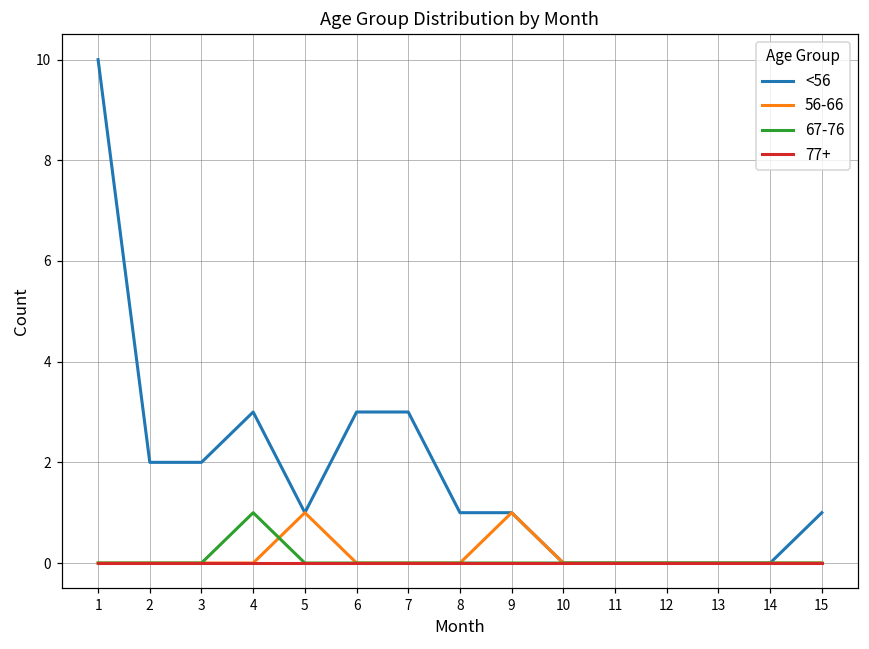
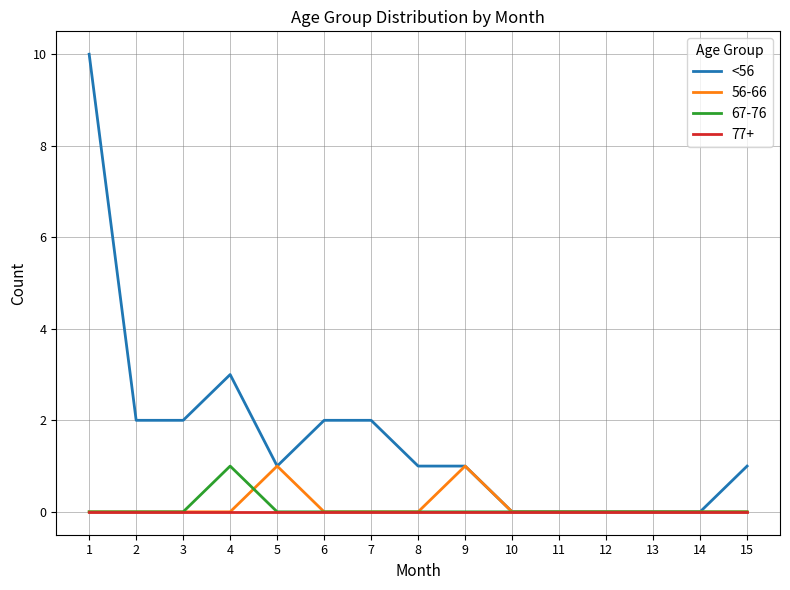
<56, 6: 3 -> 2
<56, 7: 3 -> 2
